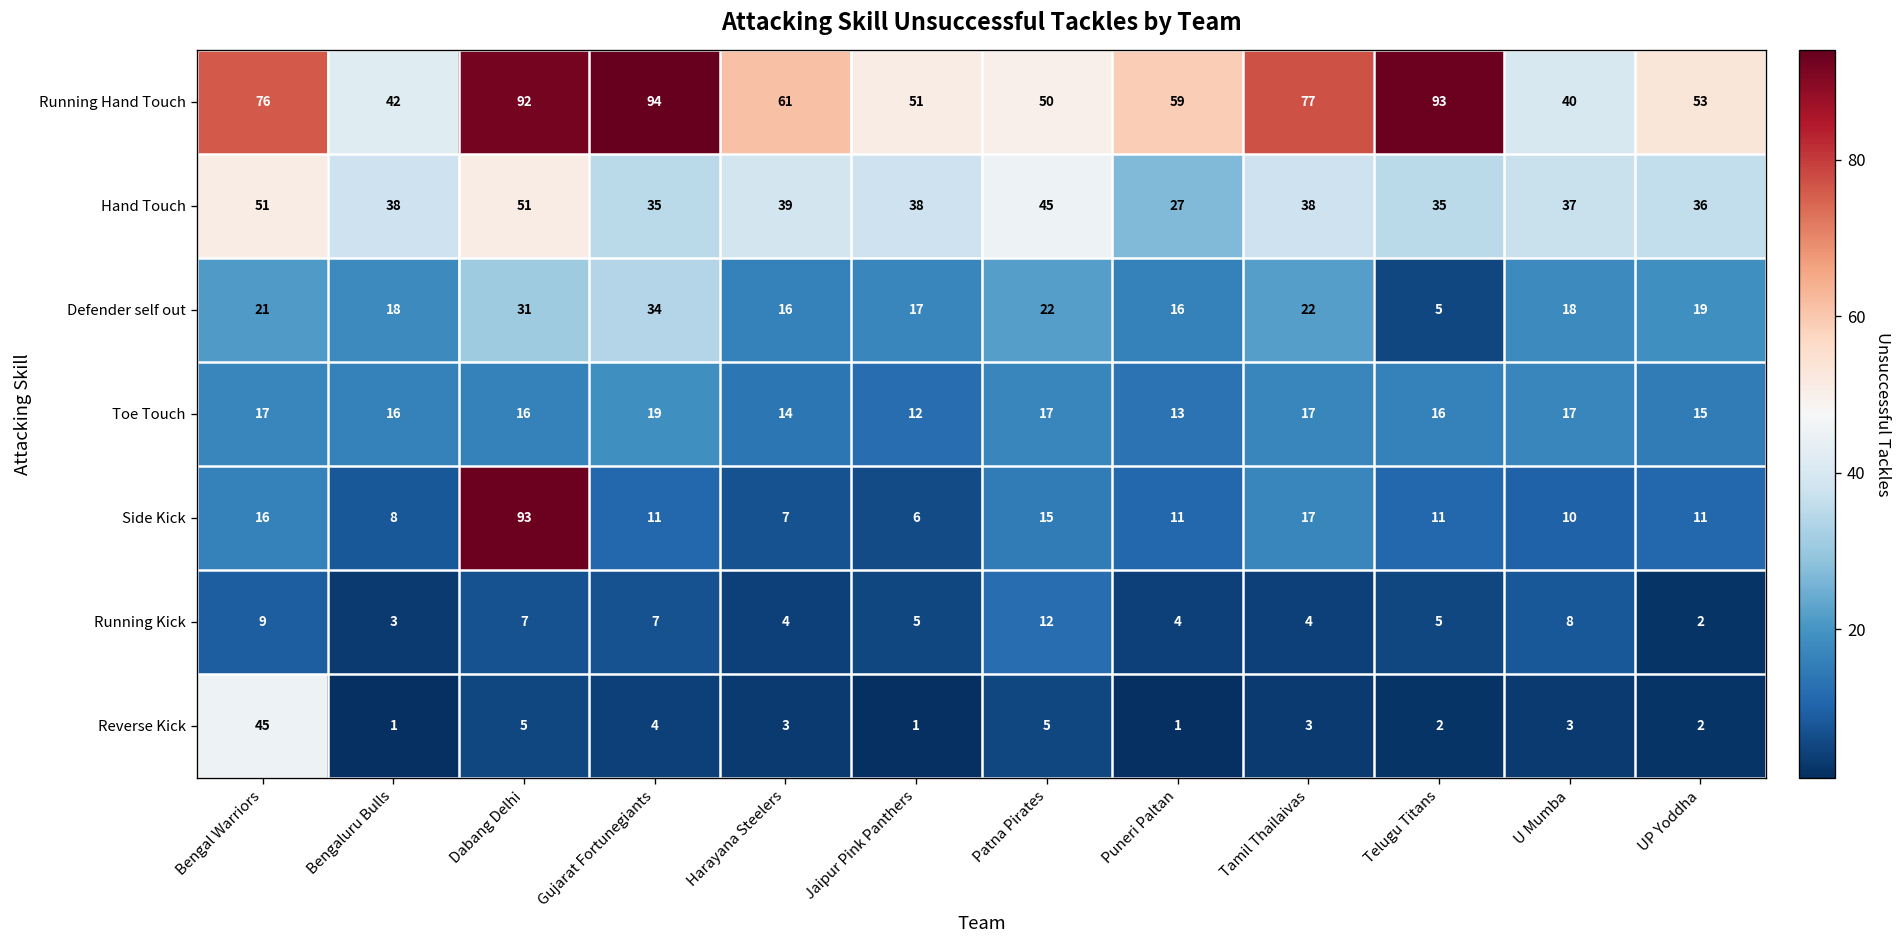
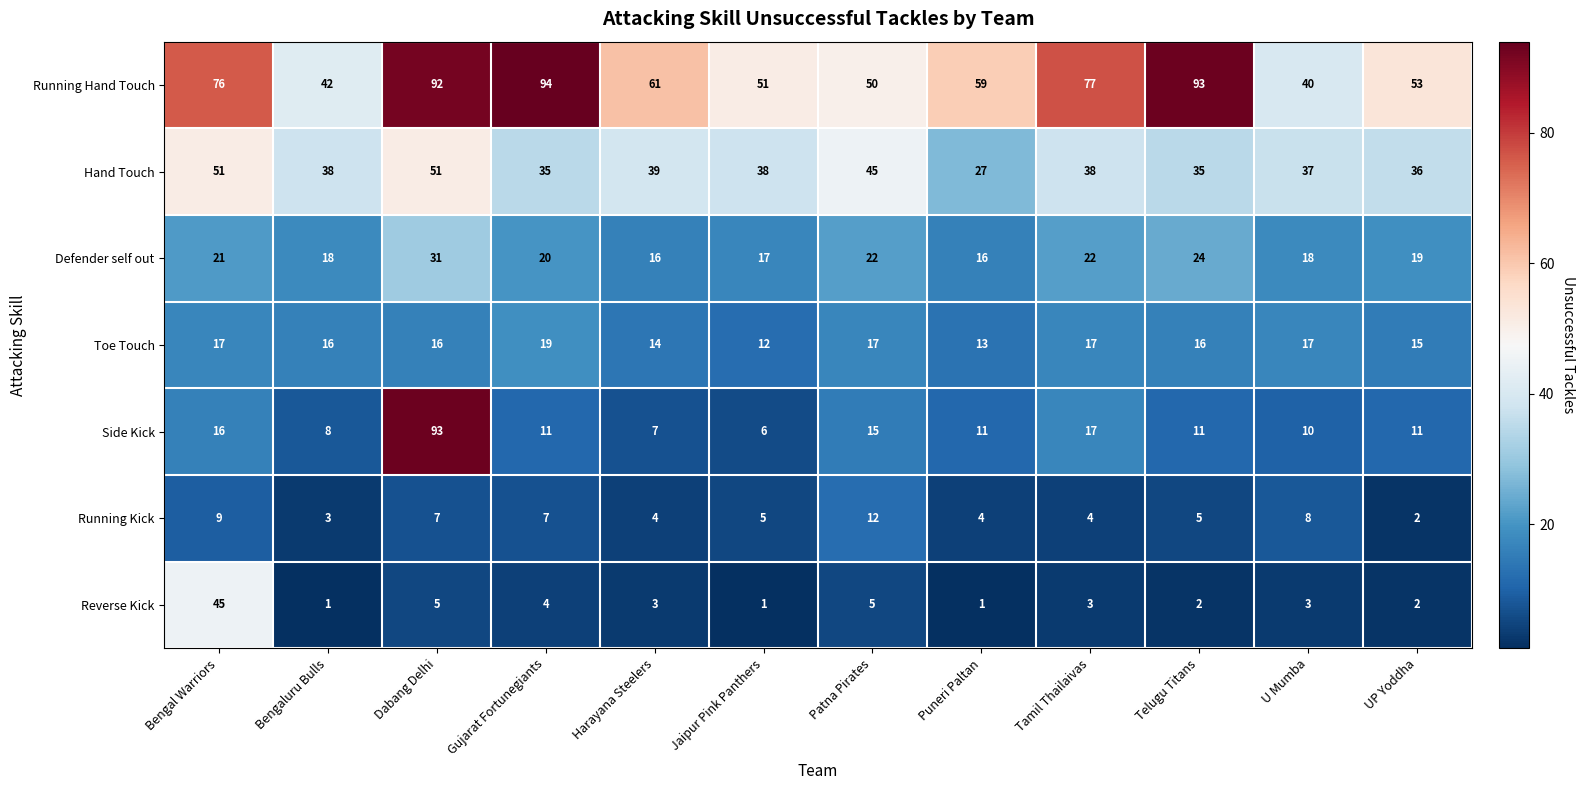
Defender self out, Gujarat Fortunegiants: 34 -> 20
Defender self out, Telugu Titans: 5 -> 24
